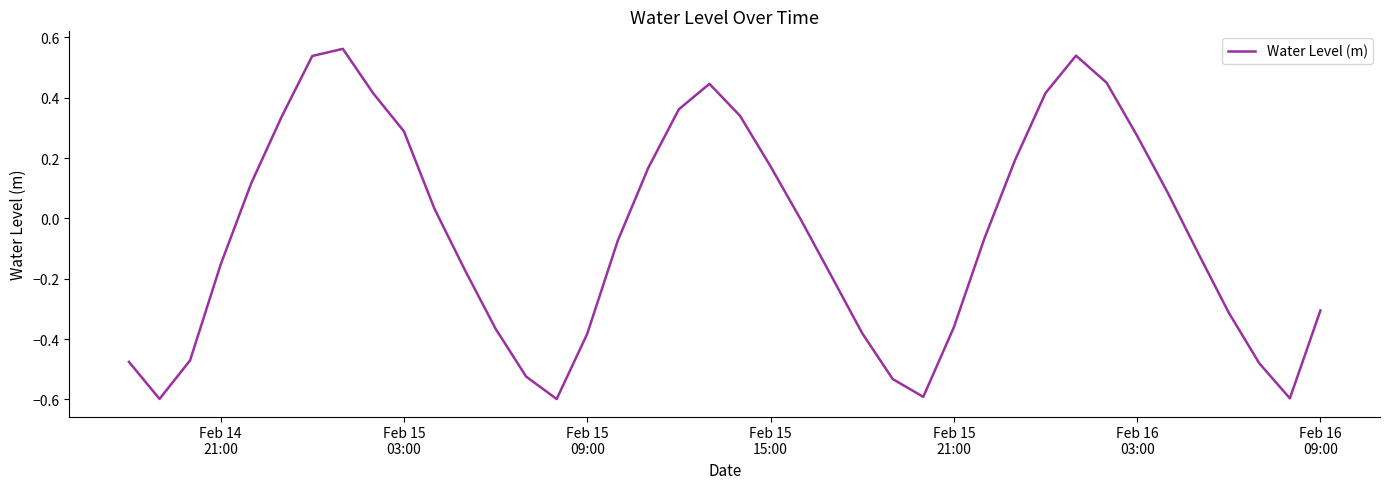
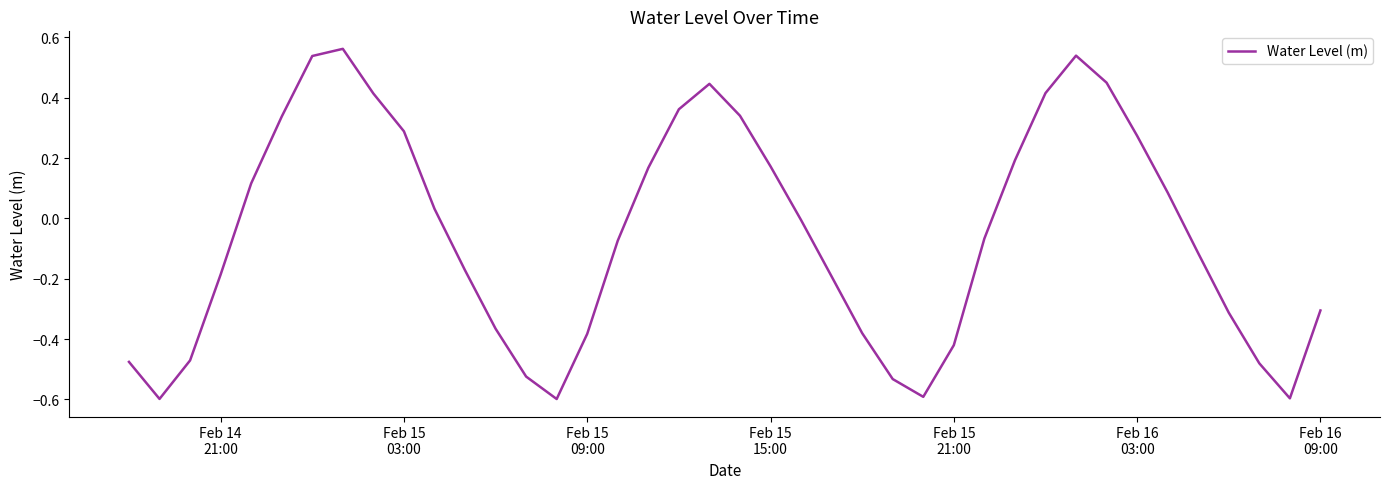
Feb 14 21:00: -0.15 -> -0.19
Feb 15 21:00: -0.36 -> -0.42
